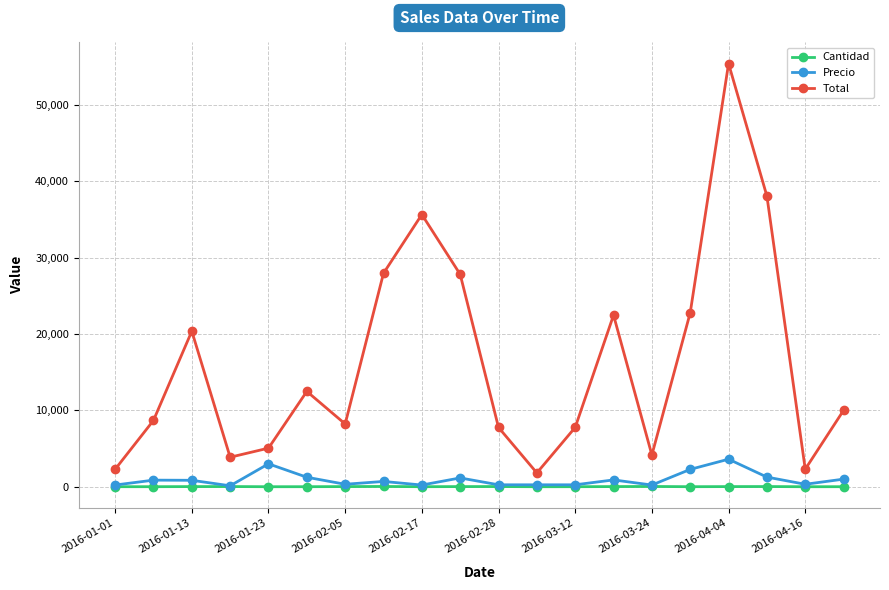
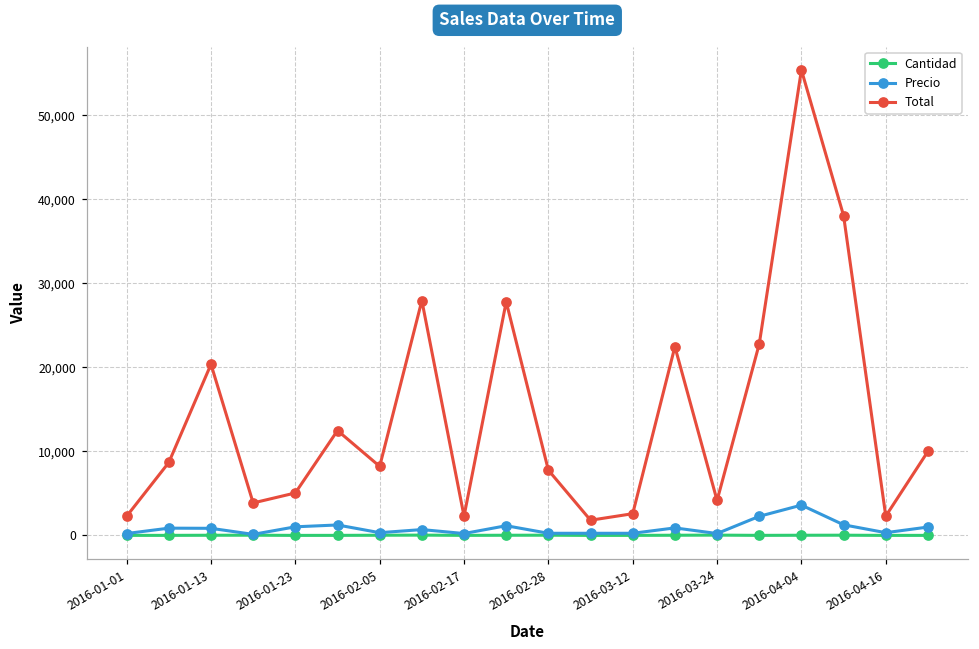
Precio, 2016-01-23: 3,000 -> 1,000
Total, 2016-02-17: 36,000 -> 2,000
Total, 2016-03-12: 8,000 -> 3,000
